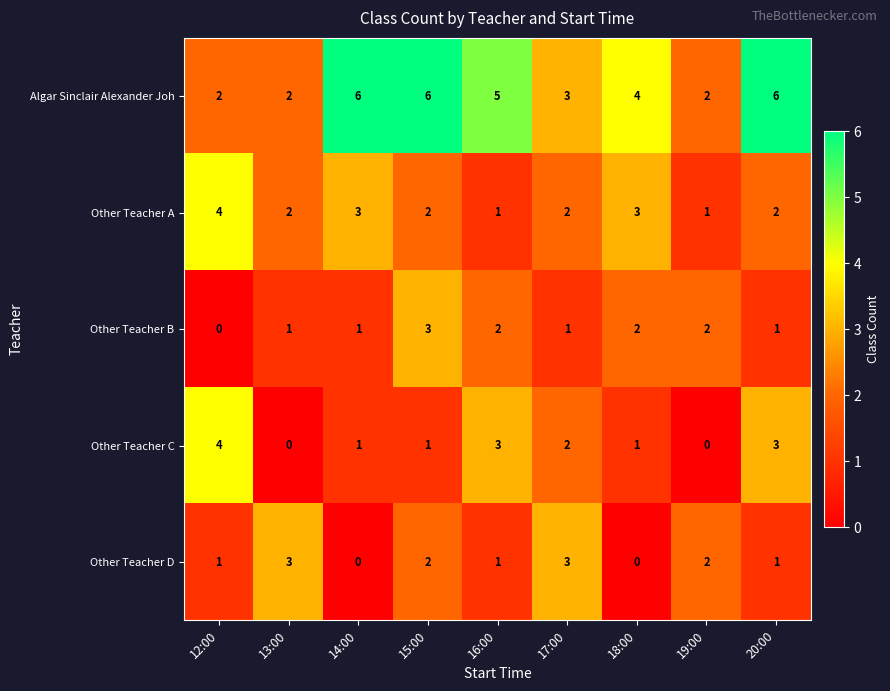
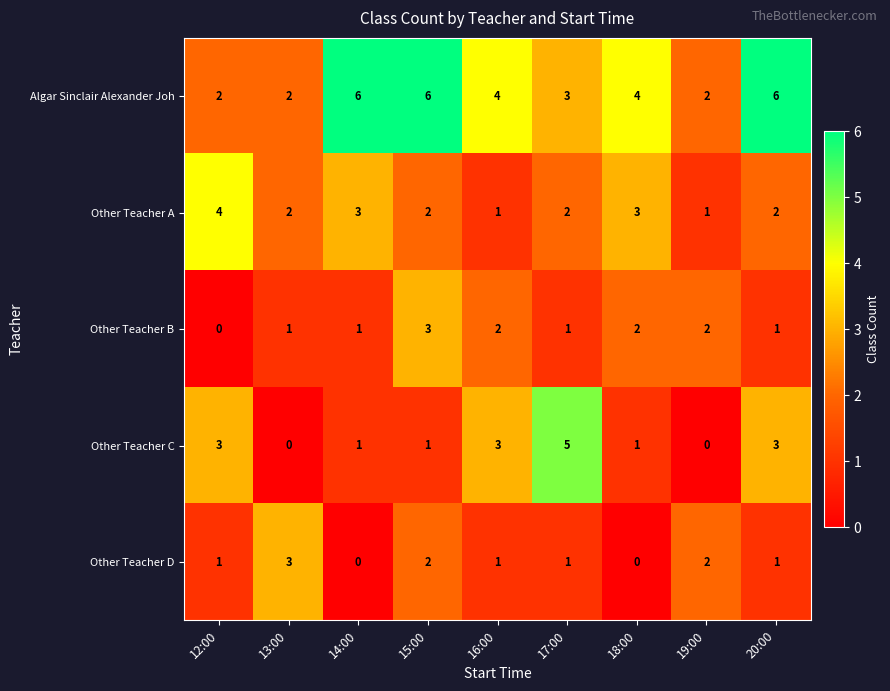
Algar Sinclair Alexander Joh, 16:00: 5 -> 4
Other Teacher C, 12:00: 4 -> 3
Other Teacher C, 17:00: 2 -> 5
Other Teacher D, 17:00: 3 -> 1
